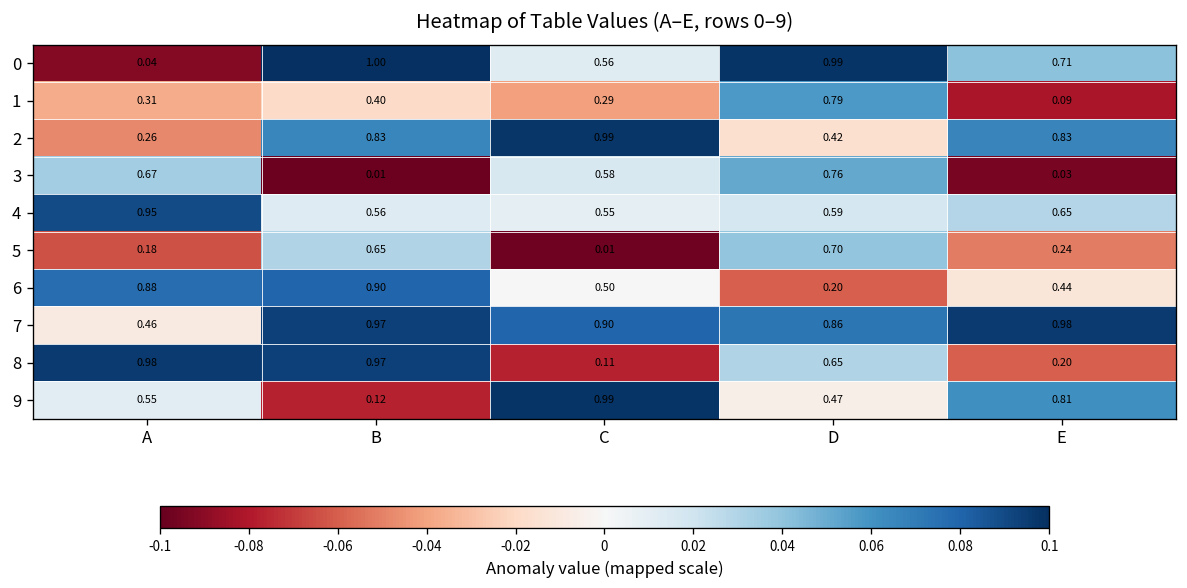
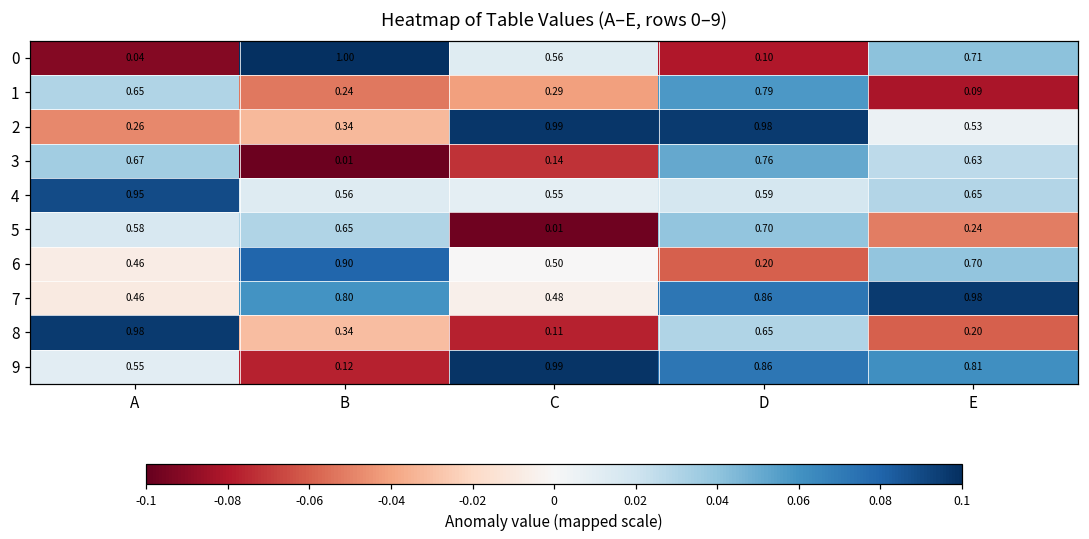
0, D: 0.99 -> 0.10
1, A: 0.31 -> 0.65
1, B: 0.40 -> 0.24
2, B: 0.83 -> 0.34
2, D: 0.42 -> 0.98
2, E: 0.83 -> 0.53
3, C: 0.58 -> 0.14
3, E: 0.03 -> 0.63
5, A: 0.18 -> 0.58
6, A: 0.88 -> 0.46
6, E: 0.44 -> 0.70
7, B: 0.97 -> 0.80
7, C: 0.90 -> 0.48
8, B: 0.97 -> 0.34
9, D: 0.47 -> 0.86
